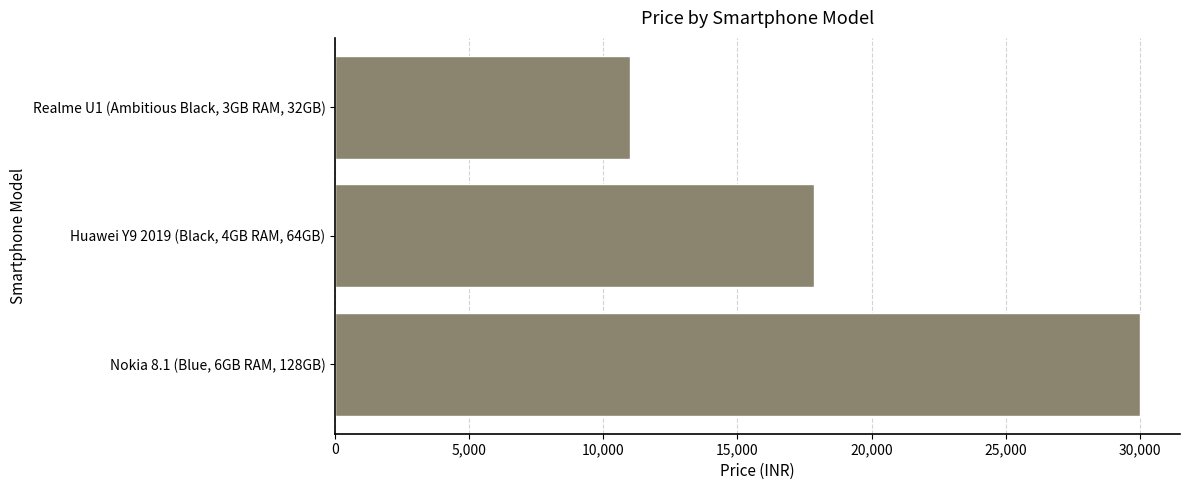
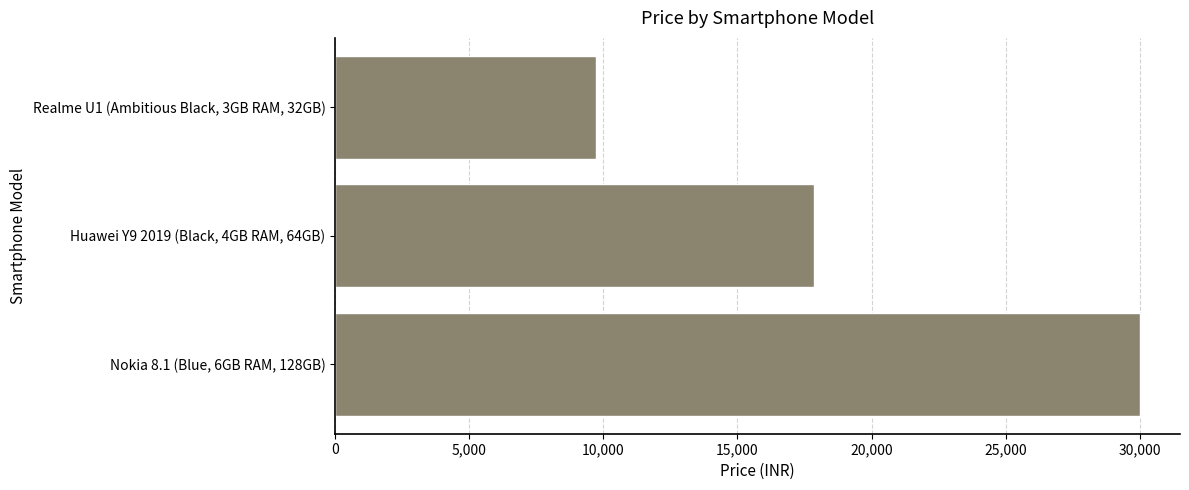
Realme U1 (Ambitious Black, 3GB RAM, 32GB): 11,000 -> 9,700
